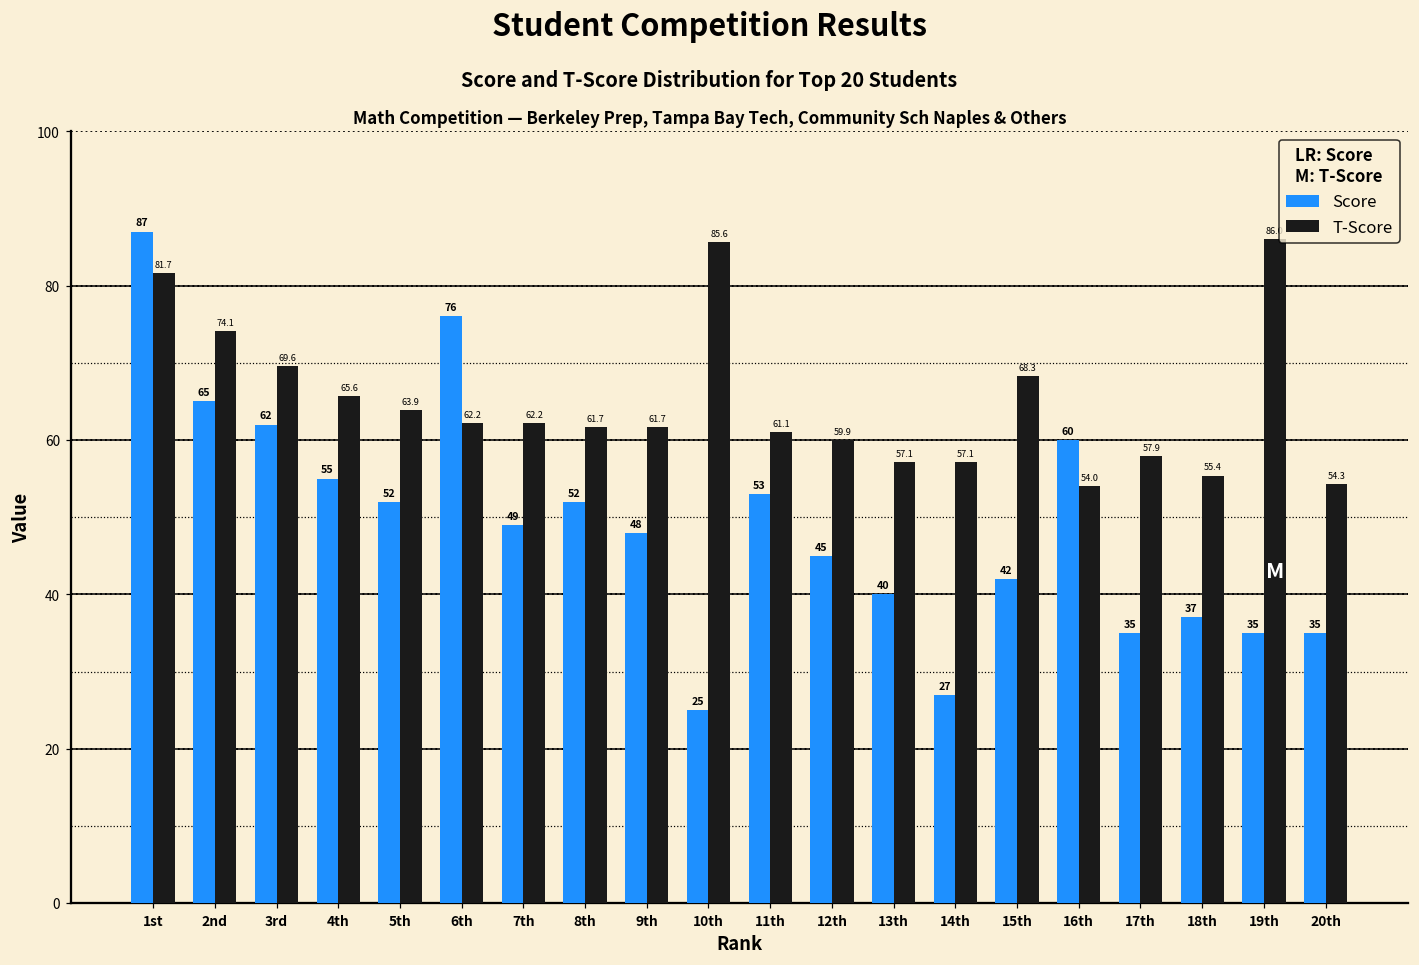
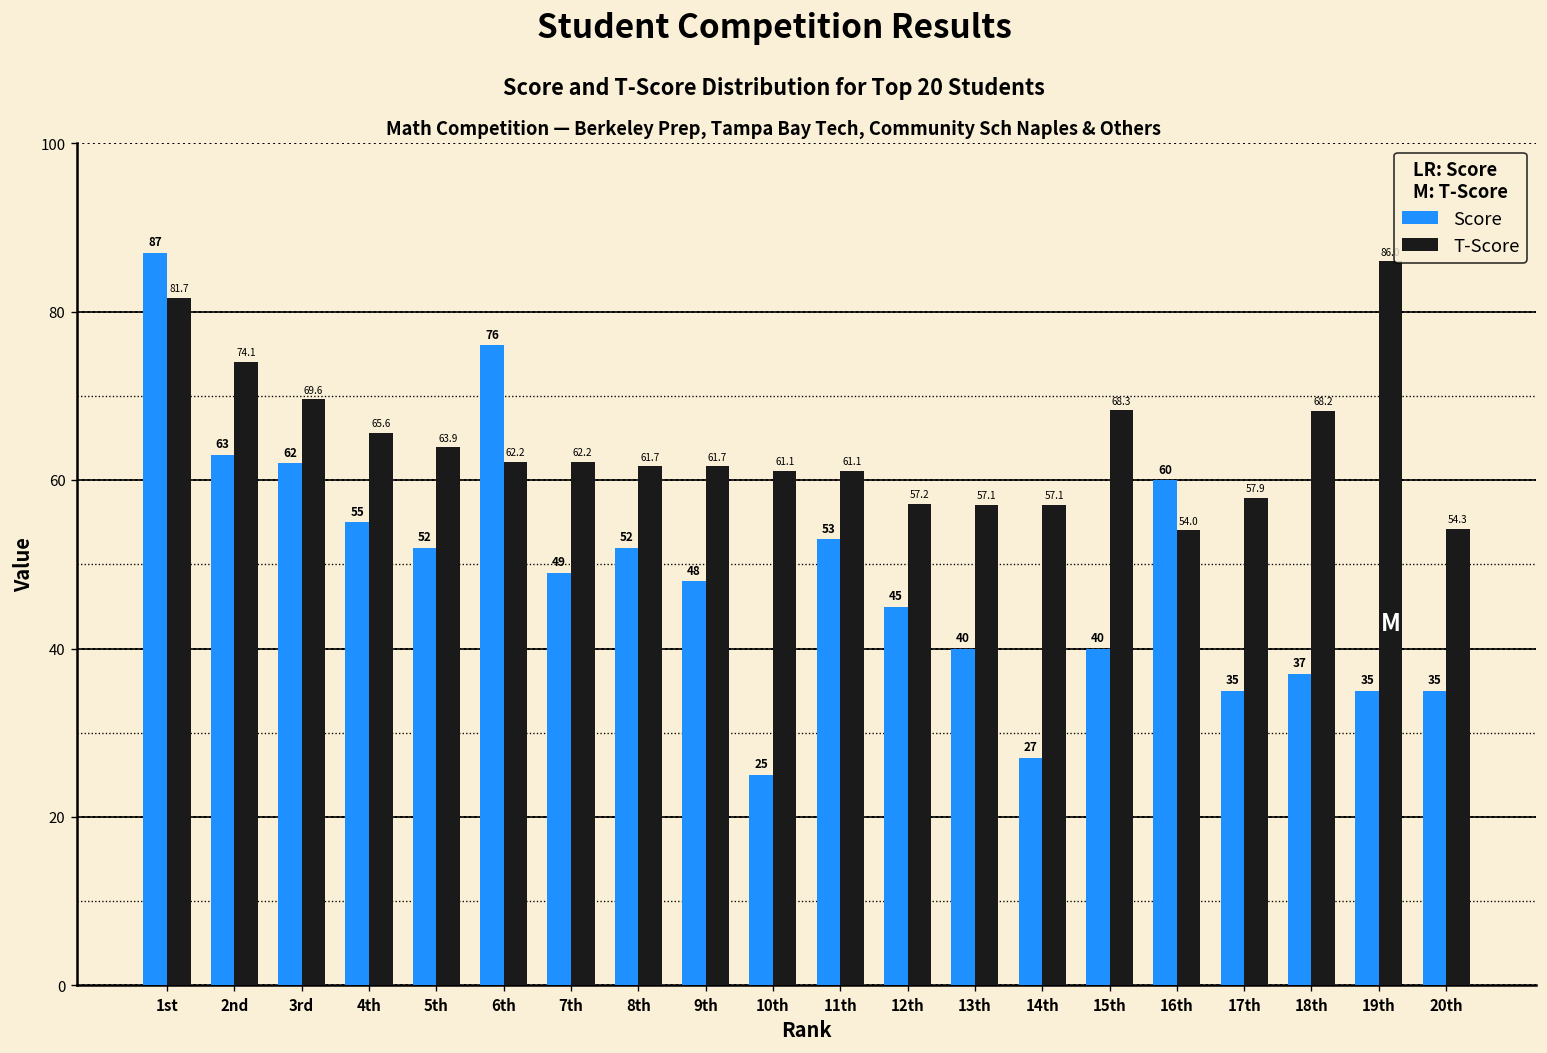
Score, 2nd: 65 -> 63
T-Score, 10th: 85.6 -> 61.1
T-Score, 12th: 59.9 -> 57.2
Score, 15th: 42 -> 40
T-Score, 18th: 55.4 -> 68.2
